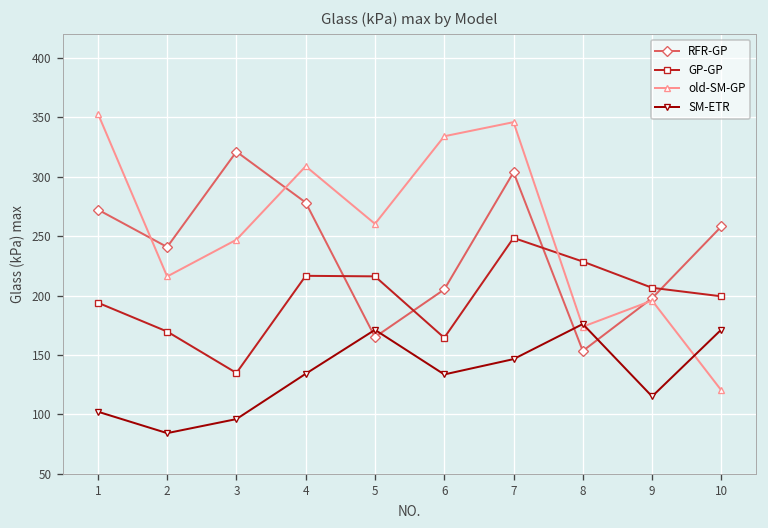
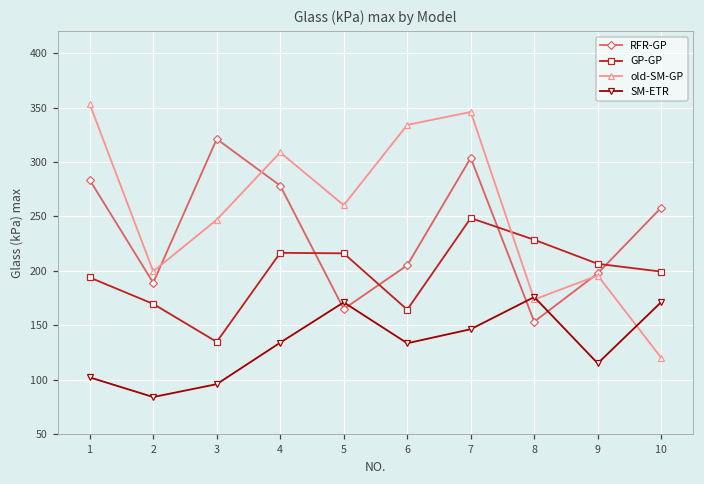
RFR-GP, 1: 270 -> 280
RFR-GP, 2: 240 -> 190
old-SM-GP, 2: 220 -> 200
